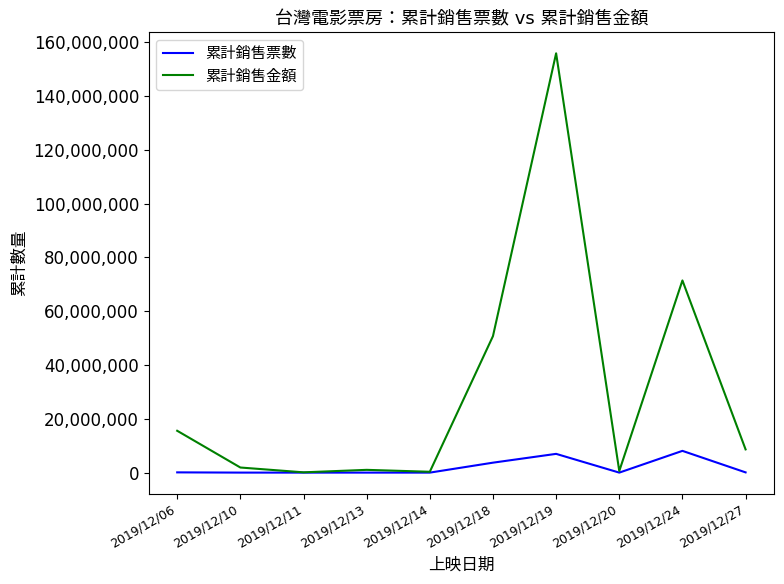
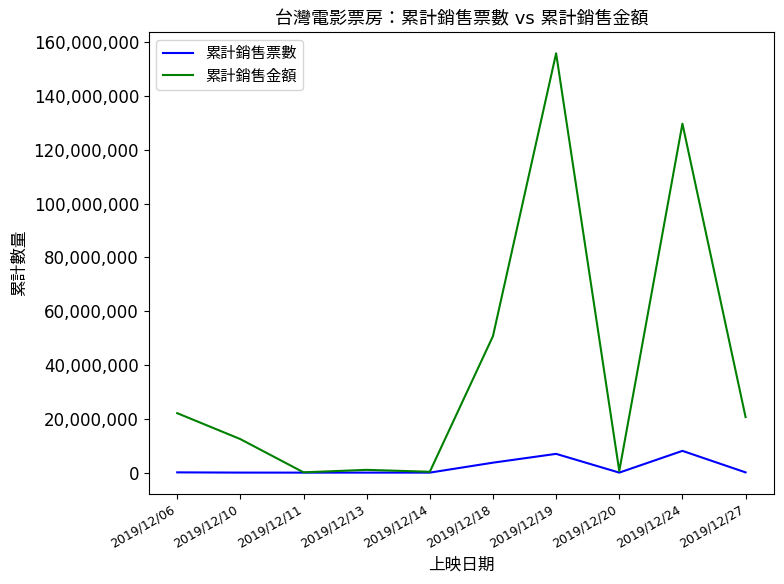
累計銷售金額, 2019/12/06: 16,000,000 -> 22,000,000
累計銷售金額, 2019/12/10: 2,000,000 -> 12,000,000
累計銷售金額, 2019/12/24: 71,000,000 -> 130,000,000
累計銷售金額, 2019/12/27: 9,000,000 -> 21,000,000
